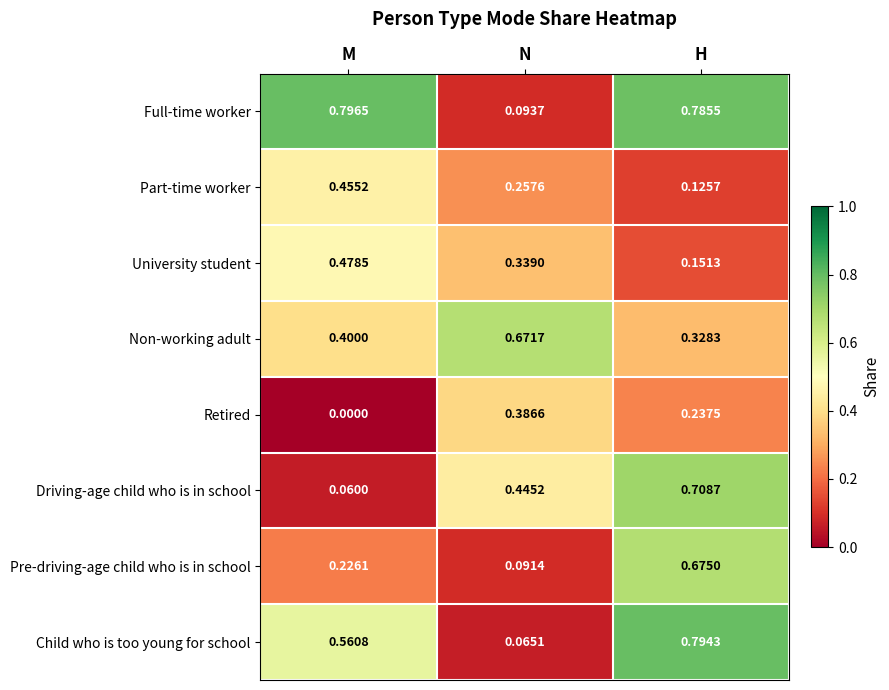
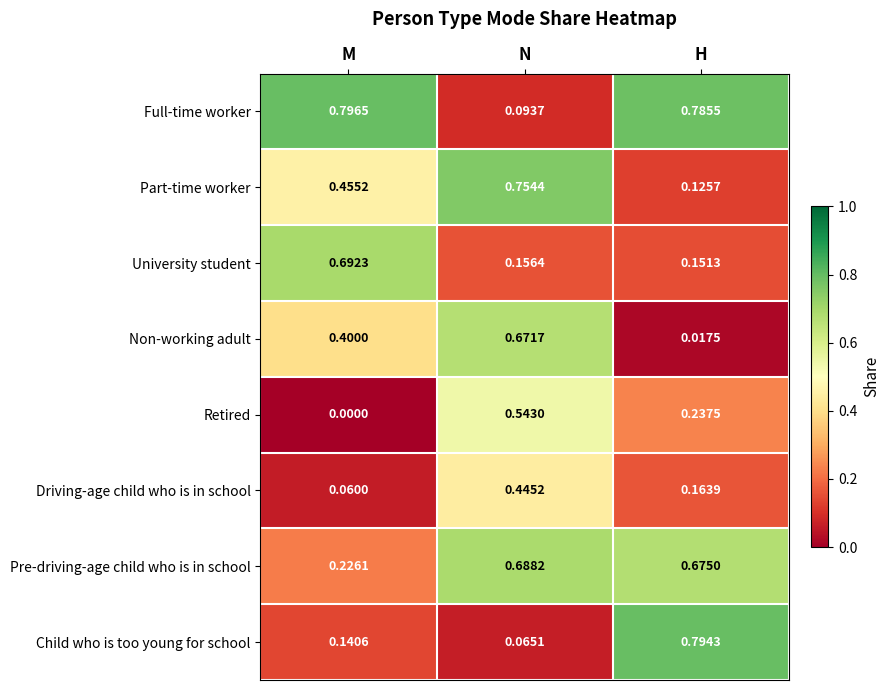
Part-time worker, N: 0.2576 -> 0.7544
University student, M: 0.4785 -> 0.6923
University student, N: 0.3390 -> 0.1564
Non-working adult, H: 0.3283 -> 0.0175
Retired, N: 0.3866 -> 0.5430
Driving-age child who is in school, H: 0.7087 -> 0.1639
Pre-driving-age child who is in school, N: 0.0914 -> 0.6882
Child who is too young for school, M: 0.5608 -> 0.1406
